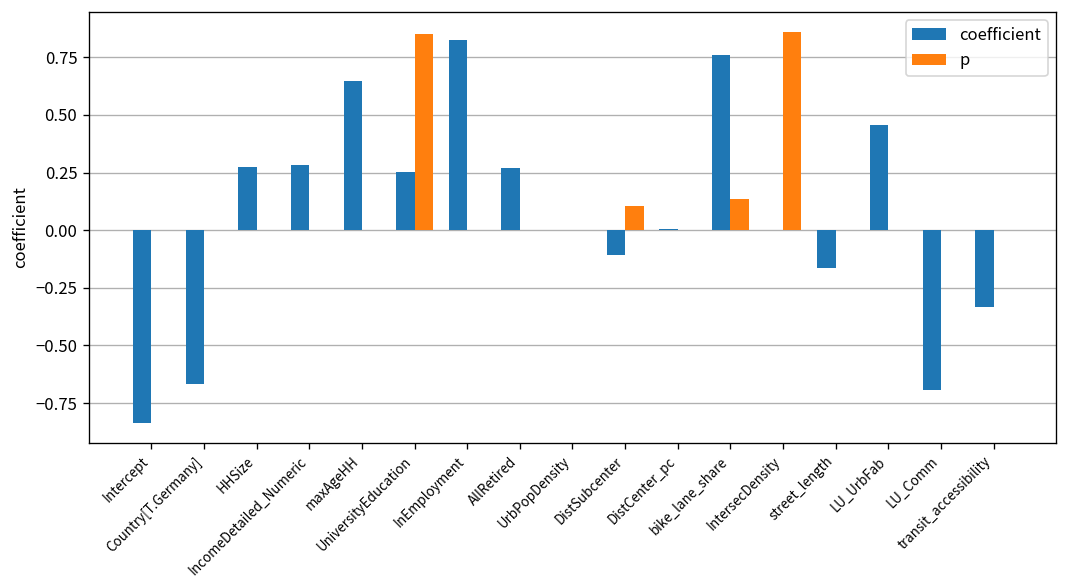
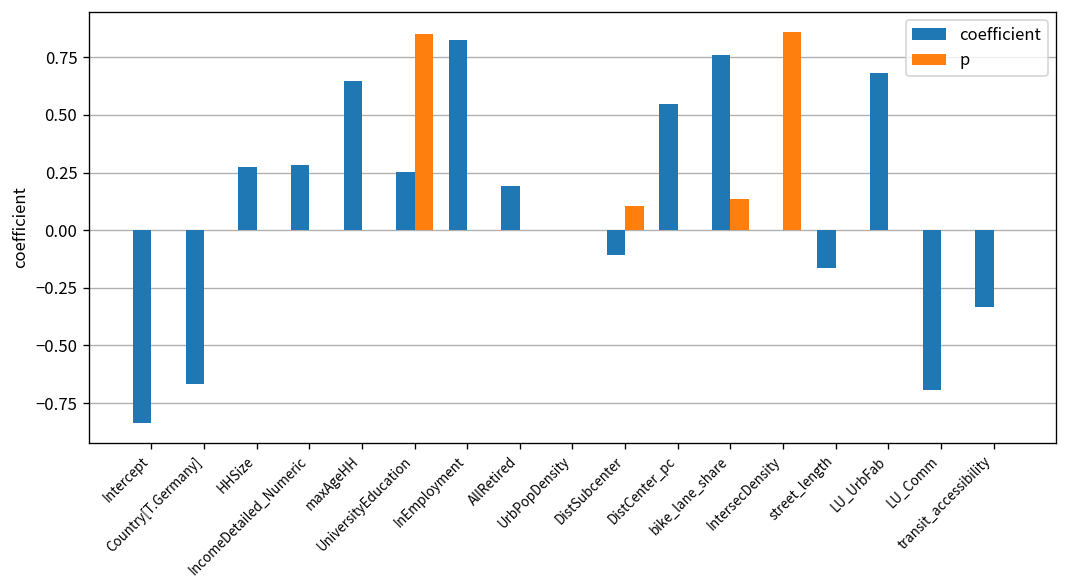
coefficient, AllRetired: 0.27 -> 0.19
coefficient, DistCenter_pc: 0.00 -> 0.55
coefficient, LU_UrbFab: 0.46 -> 0.68
